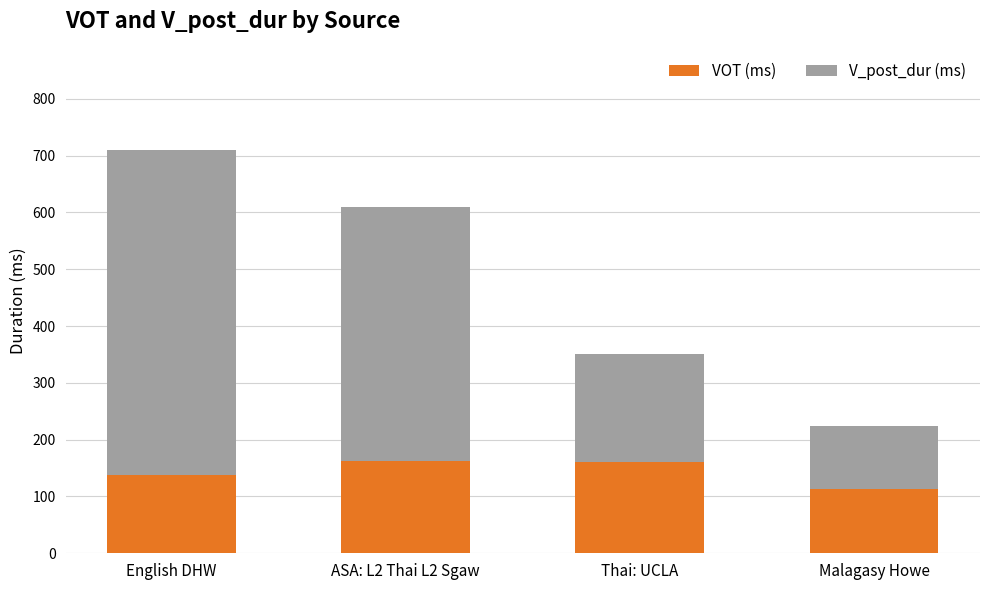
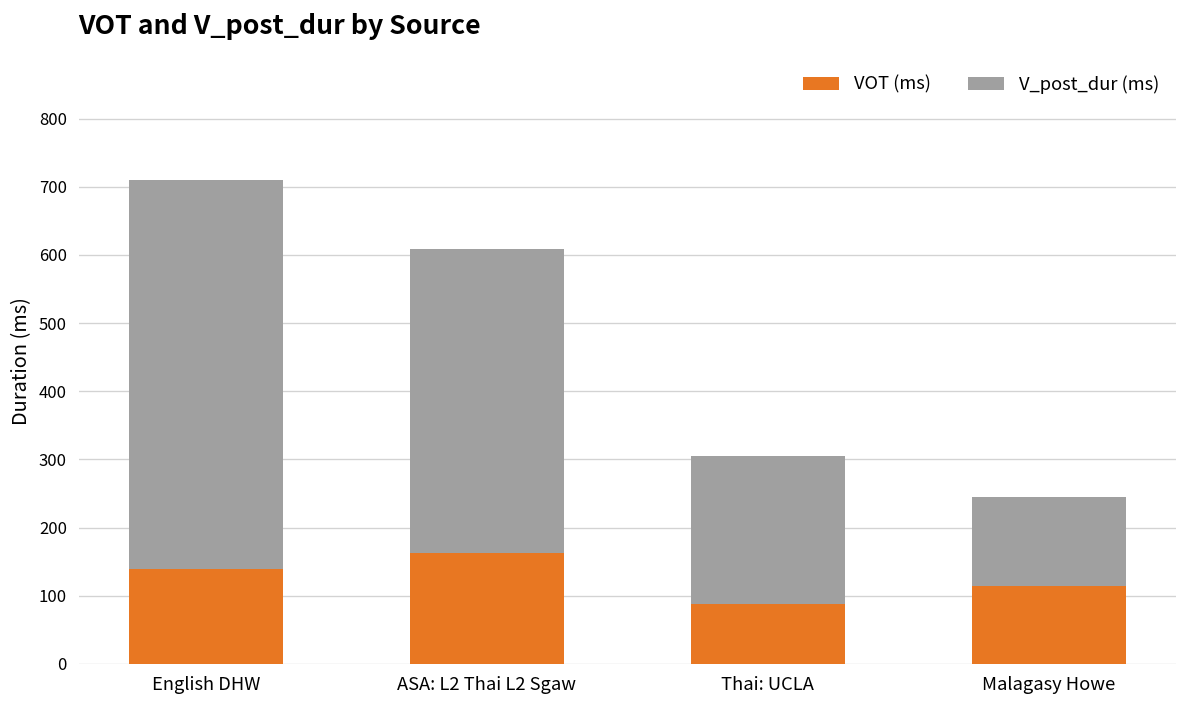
VOT (ms), Thai: UCLA: 160 -> 90
V_post_dur (ms), Thai: UCLA: 190 -> 220
V_post_dur (ms), Malagasy Howe: 110 -> 130
